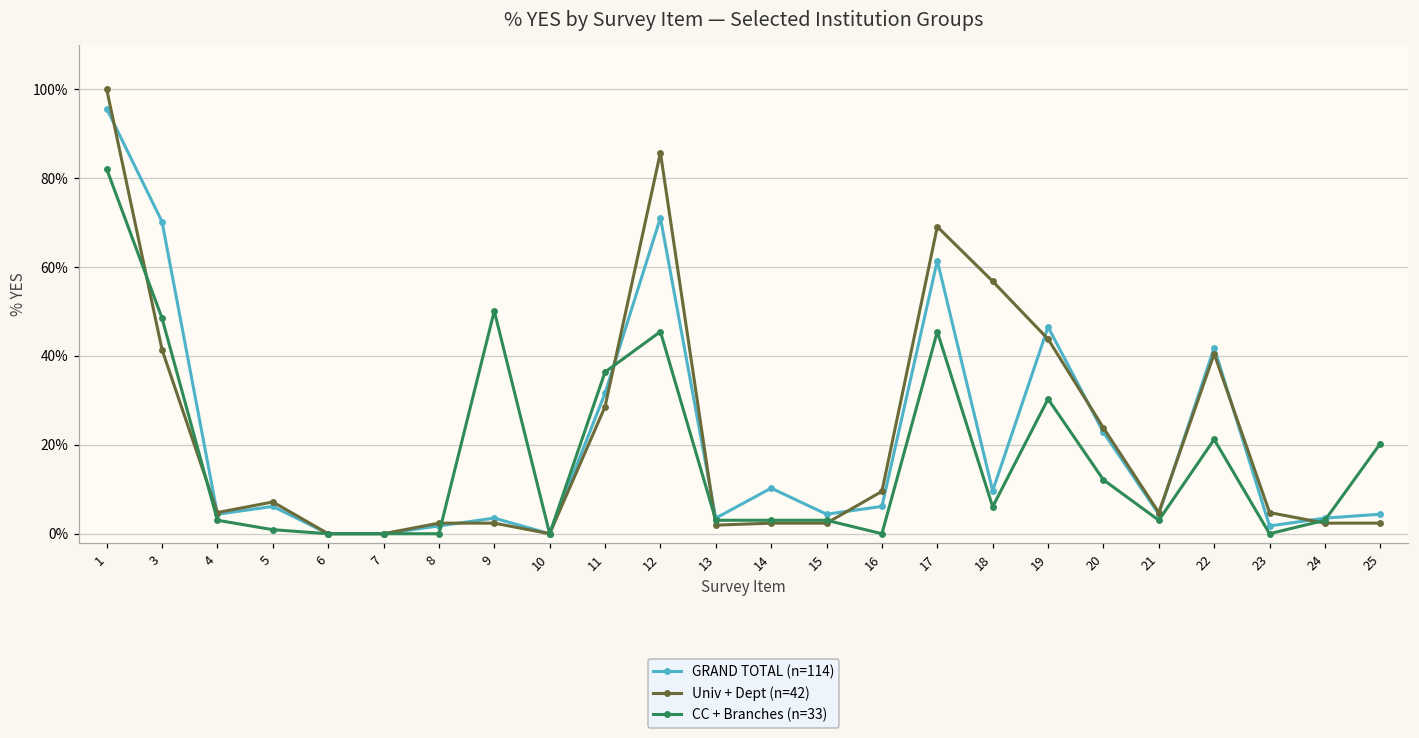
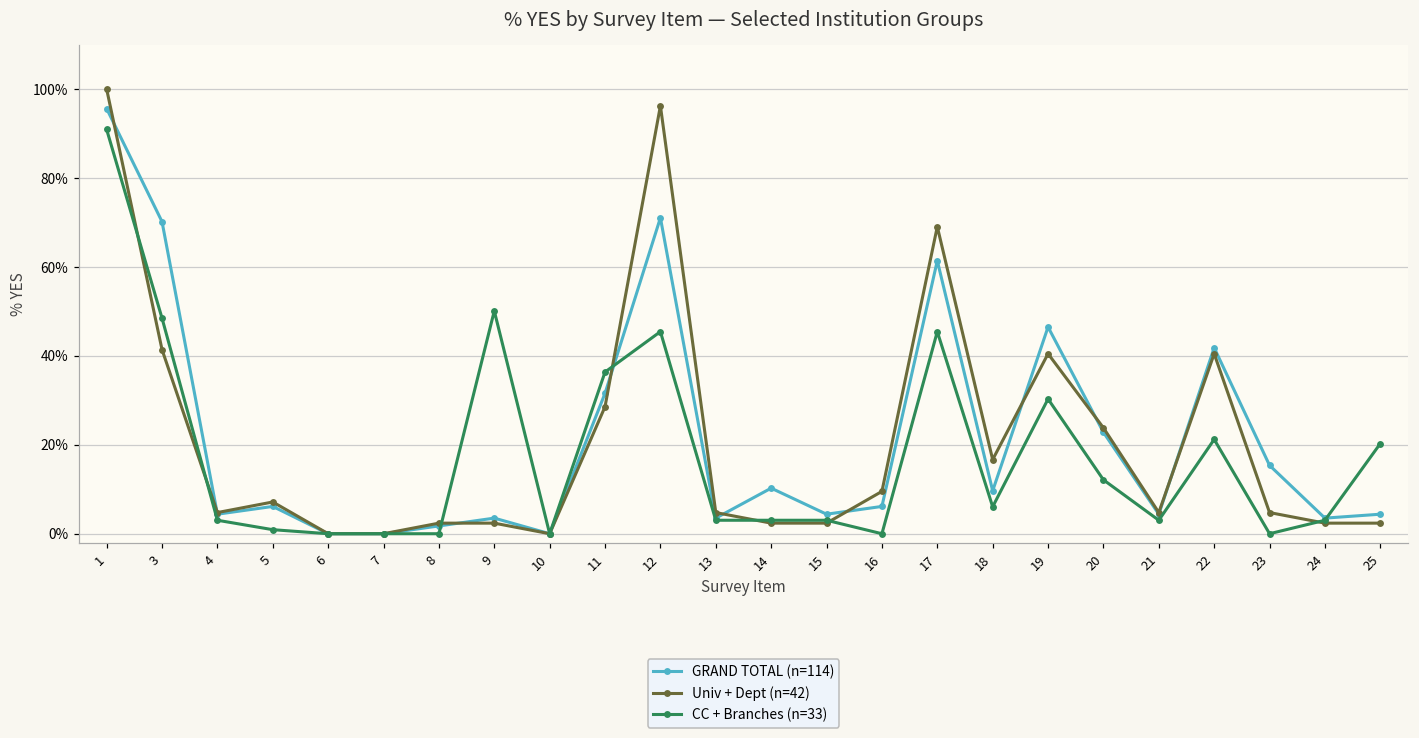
CC + Branches (n=33), 1: 82% -> 91%
Univ + Dept (n=42), 12: 86% -> 96%
Univ + Dept (n=42), 13: 2% -> 5%
Univ + Dept (n=42), 18: 57% -> 17%
Univ + Dept (n=42), 19: 44% -> 40%
GRAND TOTAL (n=114), 23: 2% -> 15%
